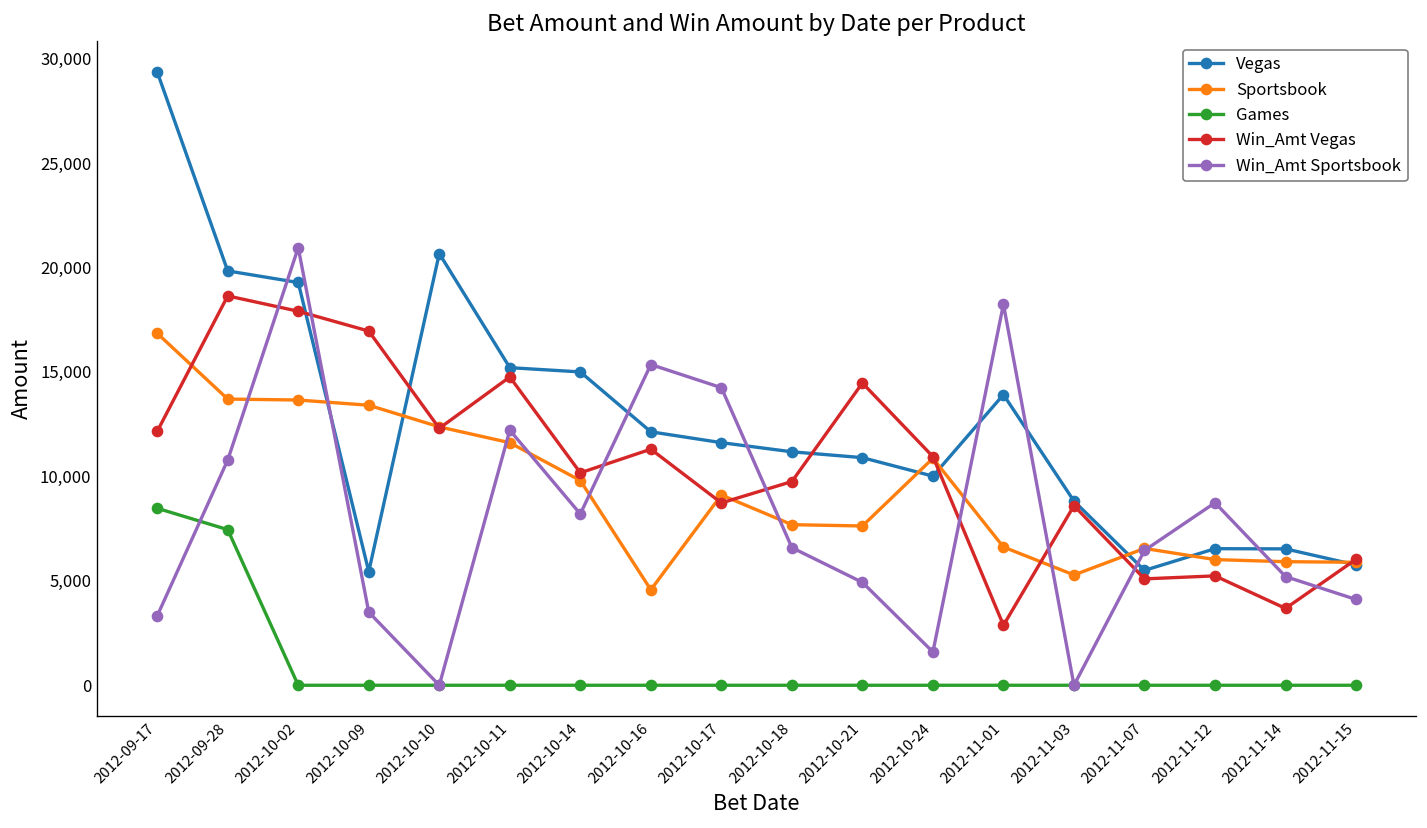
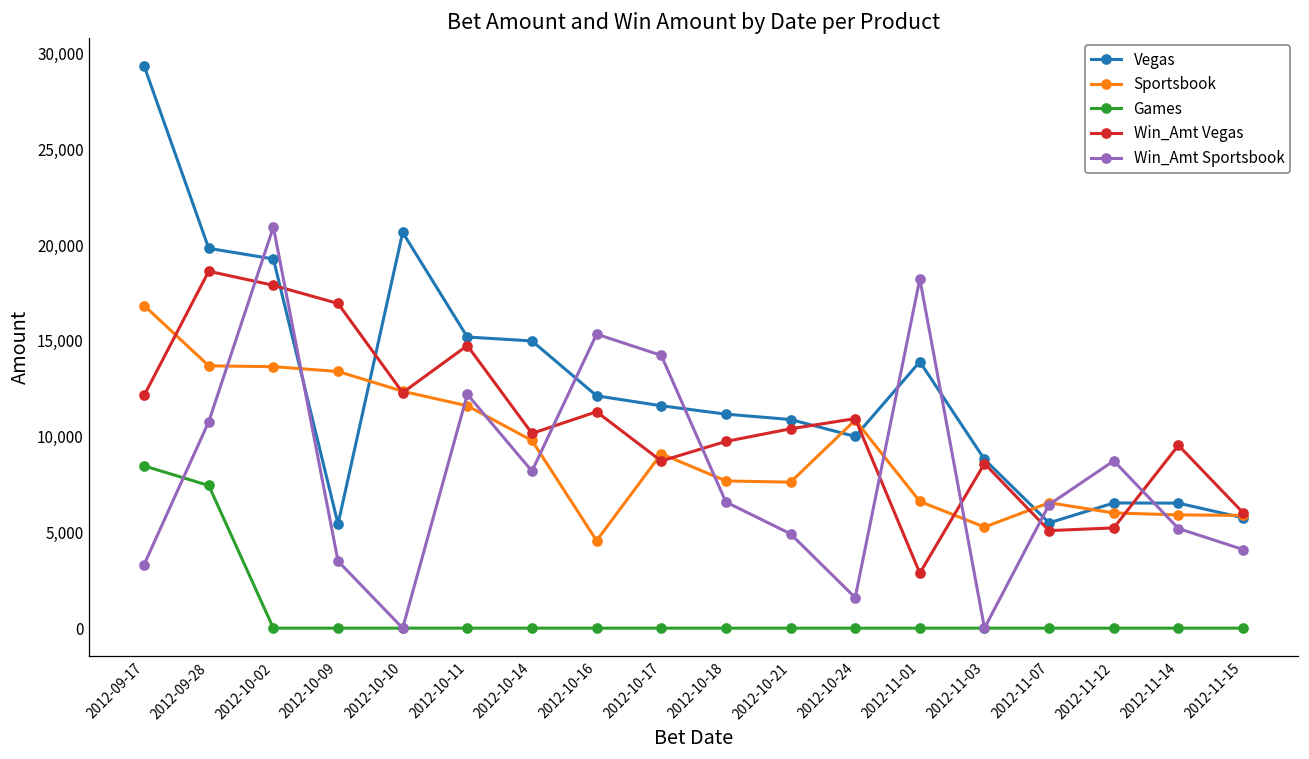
Win_Amt Vegas, 2012-10-21: 14,500 -> 10,400
Win_Amt Vegas, 2012-11-14: 3,700 -> 9,500
